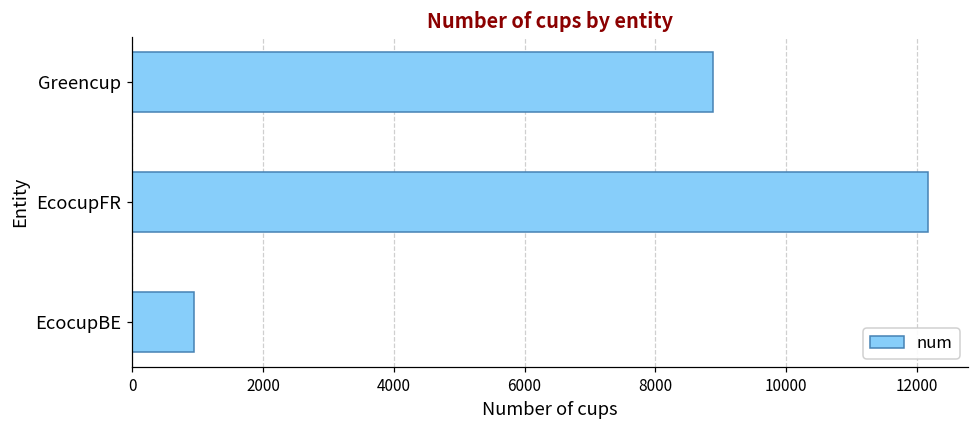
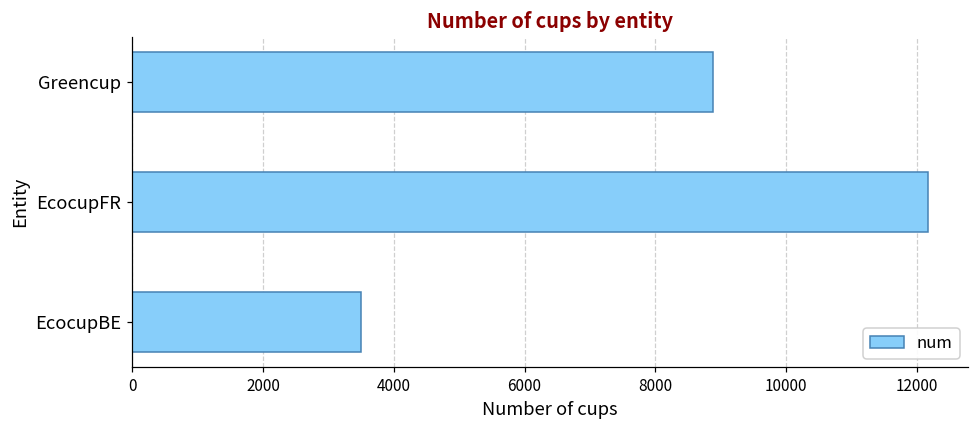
EcocupBE: 900 -> 3500
